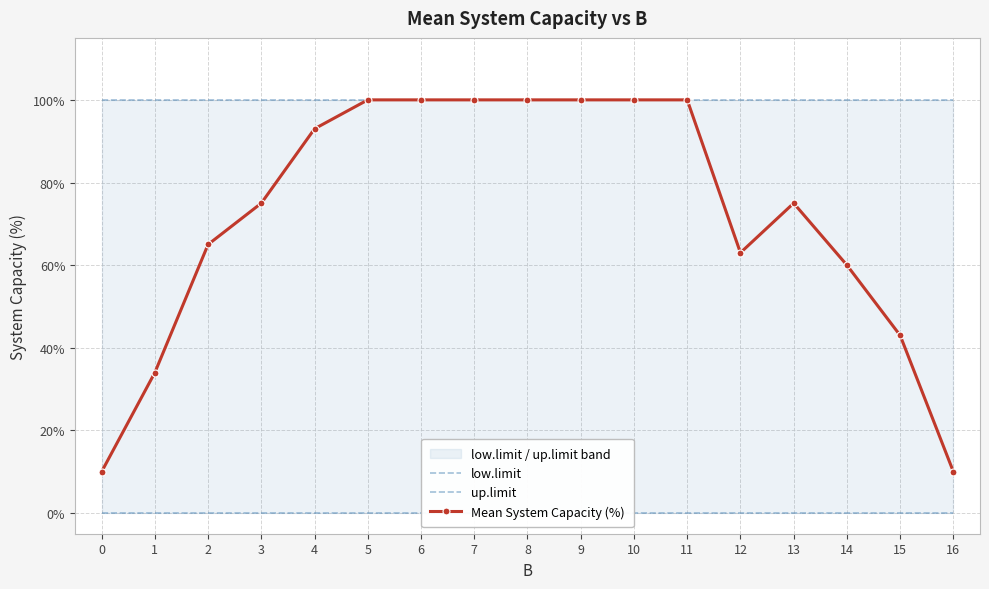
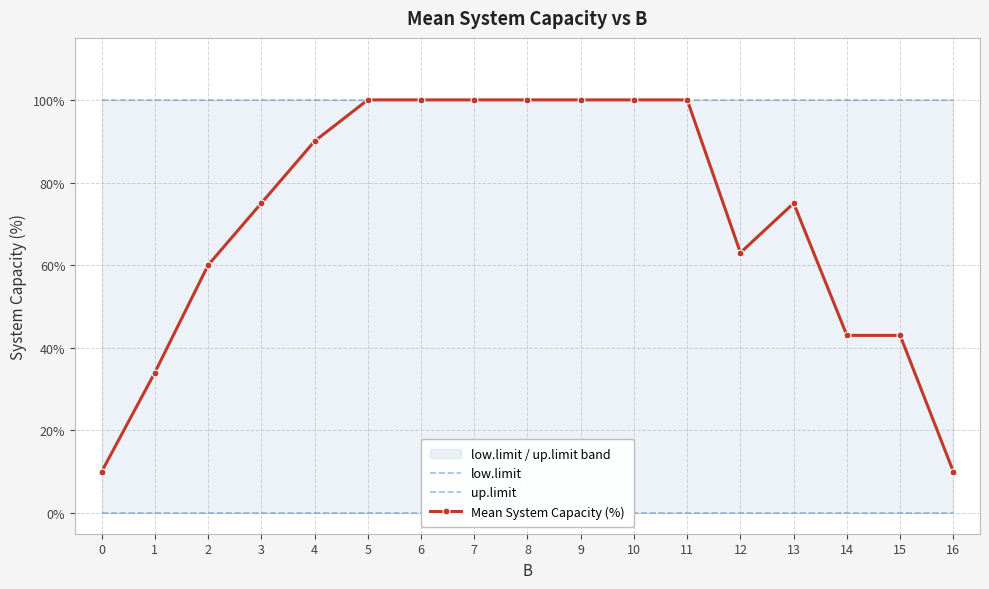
Mean System Capacity (%), 2: 65% -> 60%
Mean System Capacity (%), 4: 93% -> 90%
Mean System Capacity (%), 14: 60% -> 43%
